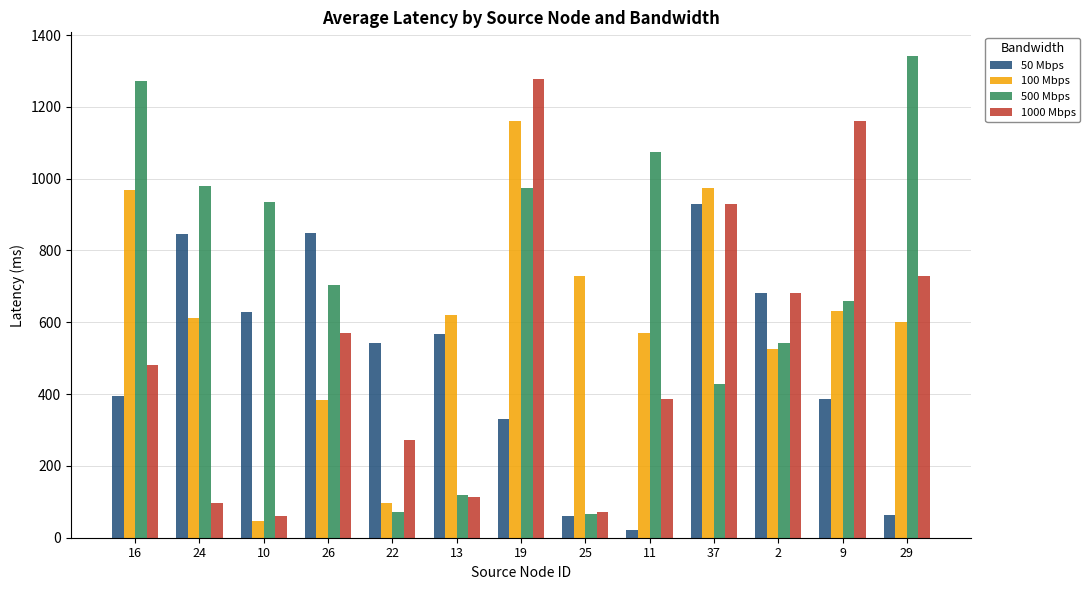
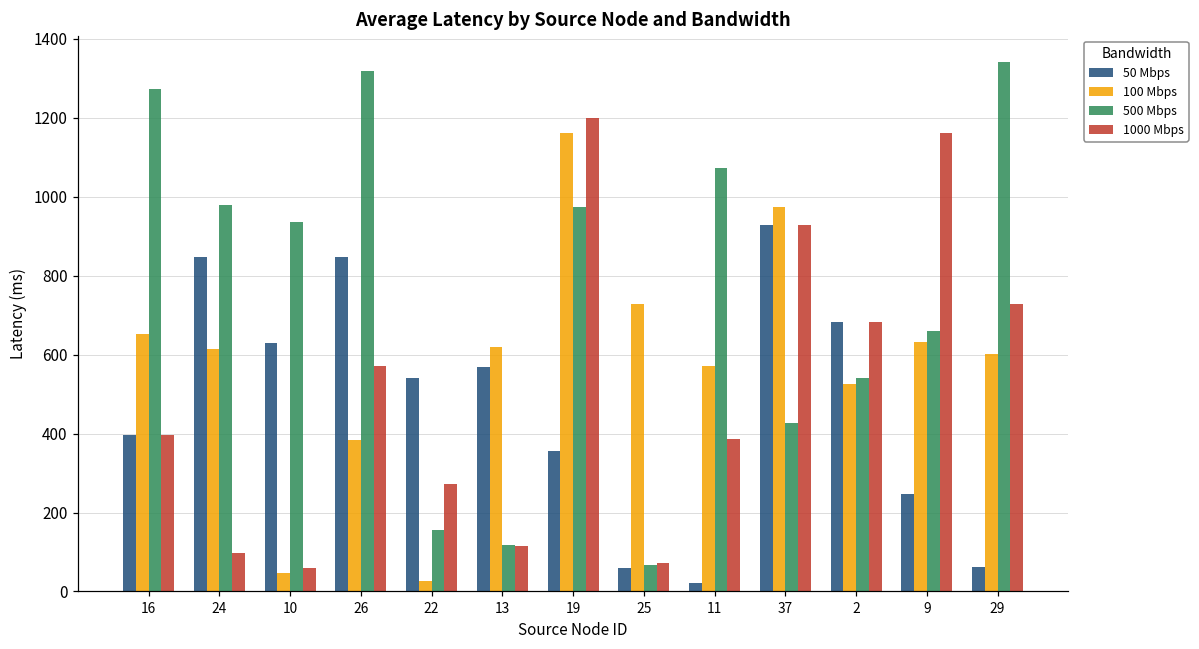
100 Mbps, 16: 970 -> 650
1000 Mbps, 16: 480 -> 400
500 Mbps, 26: 700 -> 1320
100 Mbps, 22: 100 -> 30
500 Mbps, 22: 70 -> 160
50 Mbps, 19: 330 -> 360
1000 Mbps, 19: 1280 -> 1200
50 Mbps, 9: 390 -> 250
